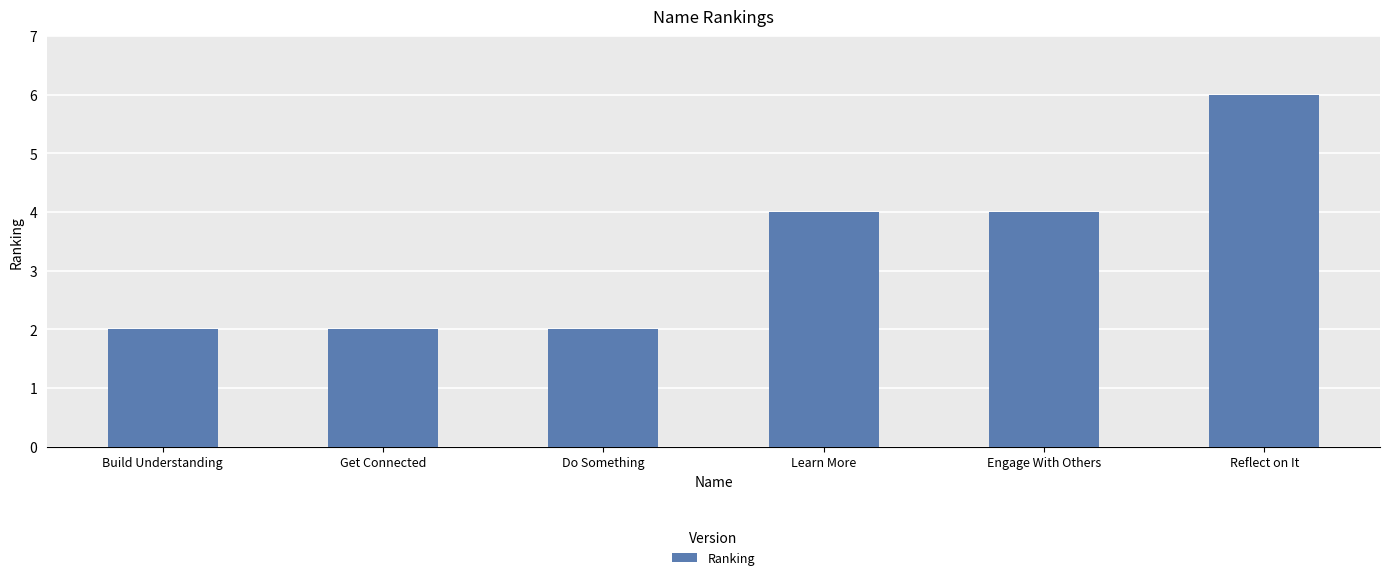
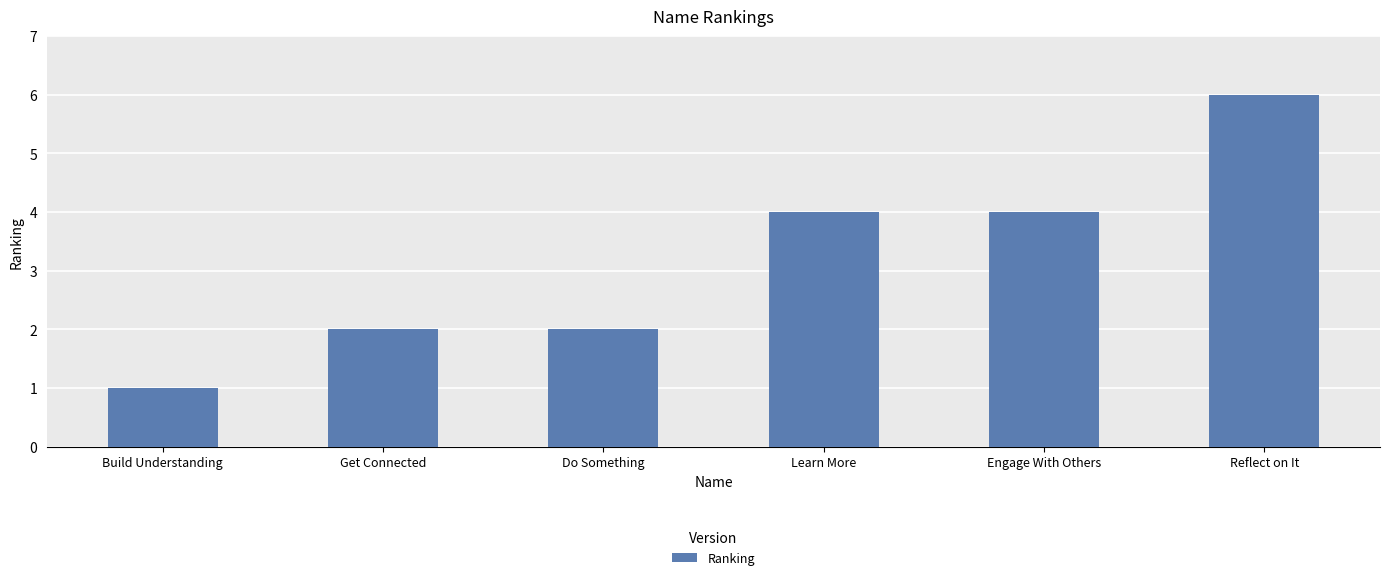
Build Understanding: 2 -> 1
